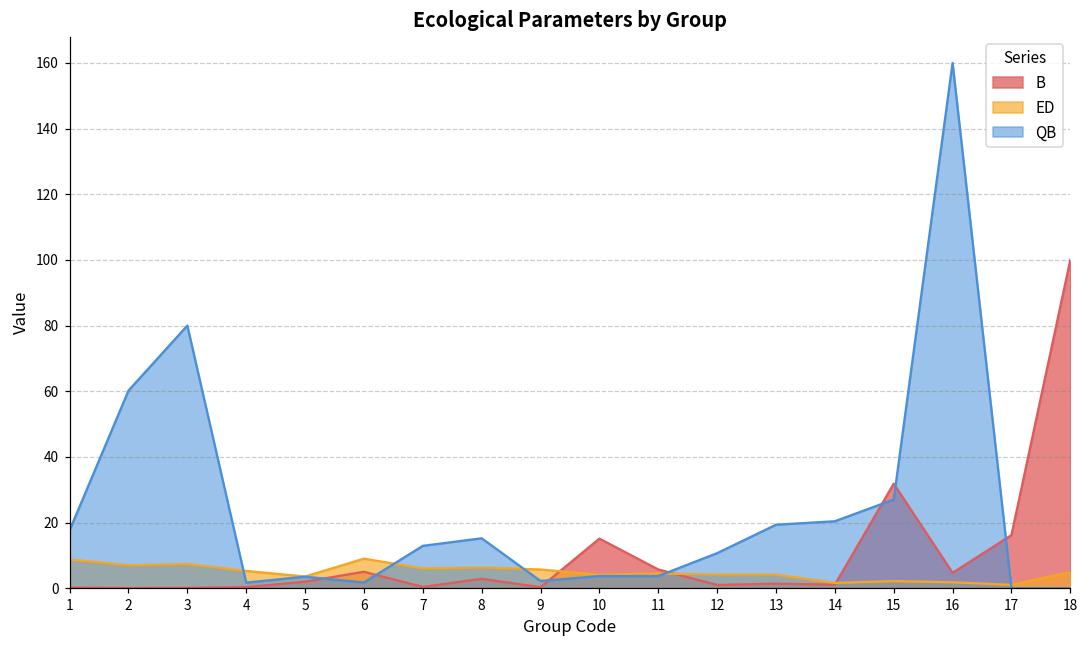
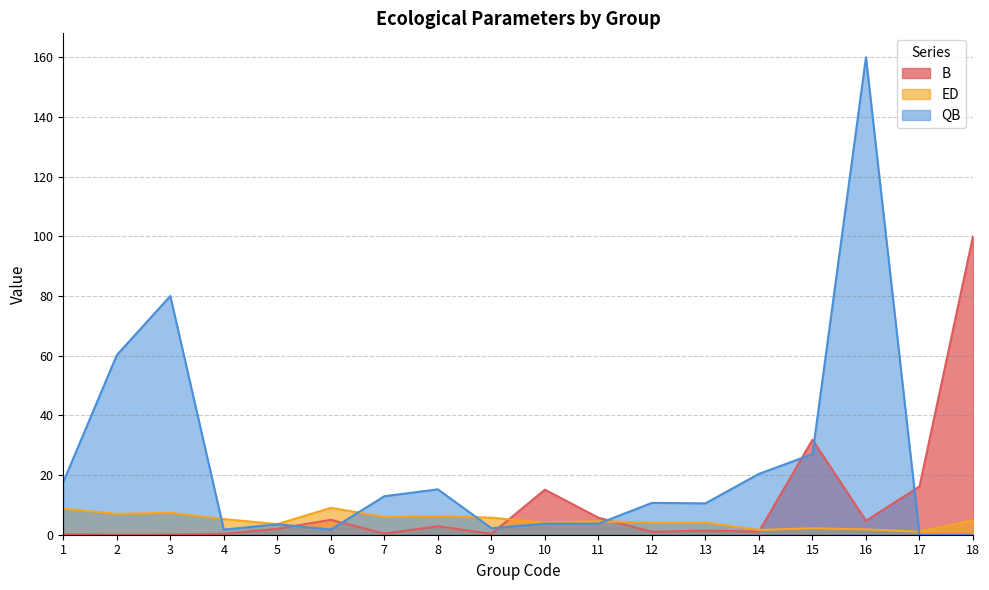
QB, 13: 19 -> 11
